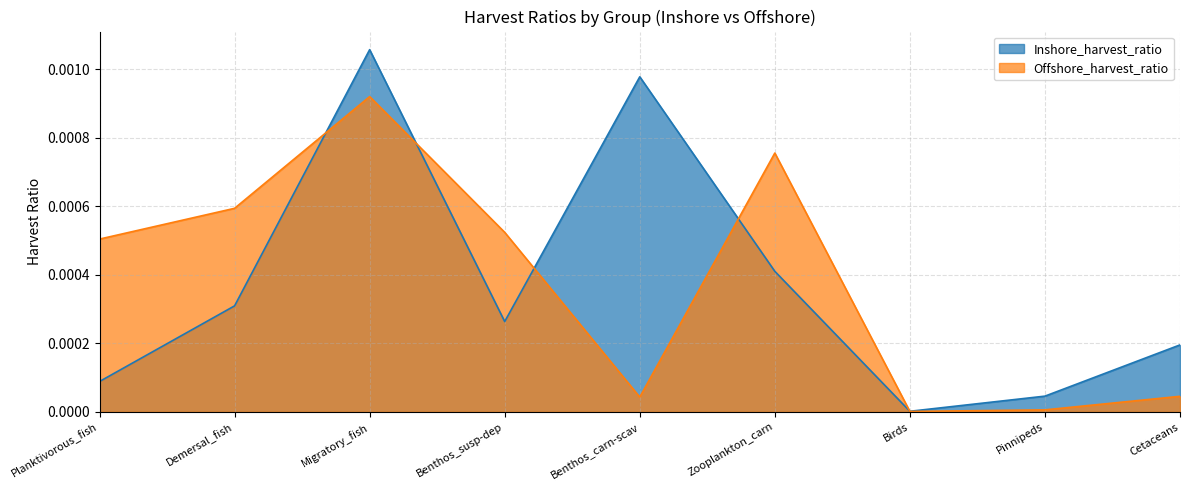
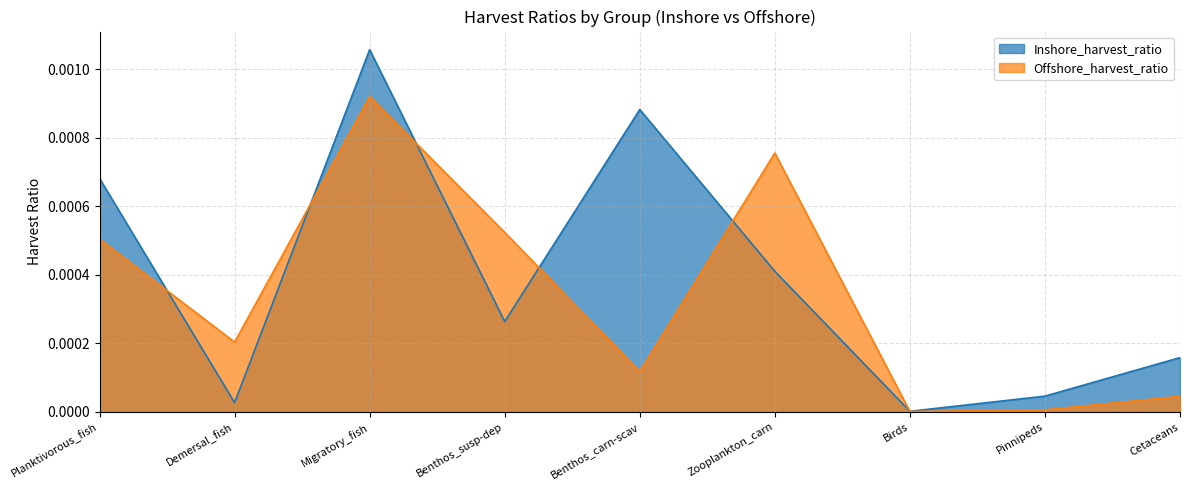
Inshore_harvest_ratio, Planktivorous_fish: 0.00009 -> 0.00068
Inshore_harvest_ratio, Demersal_fish: 0.00031 -> 0.00003
Offshore_harvest_ratio, Demersal_fish: 0.00059 -> 0.00020
Inshore_harvest_ratio, Benthos_carn-scav: 0.00098 -> 0.00088
Offshore_harvest_ratio, Benthos_carn-scav: 0.00004 -> 0.00012
Inshore_harvest_ratio, Cetaceans: 0.00020 -> 0.00016
